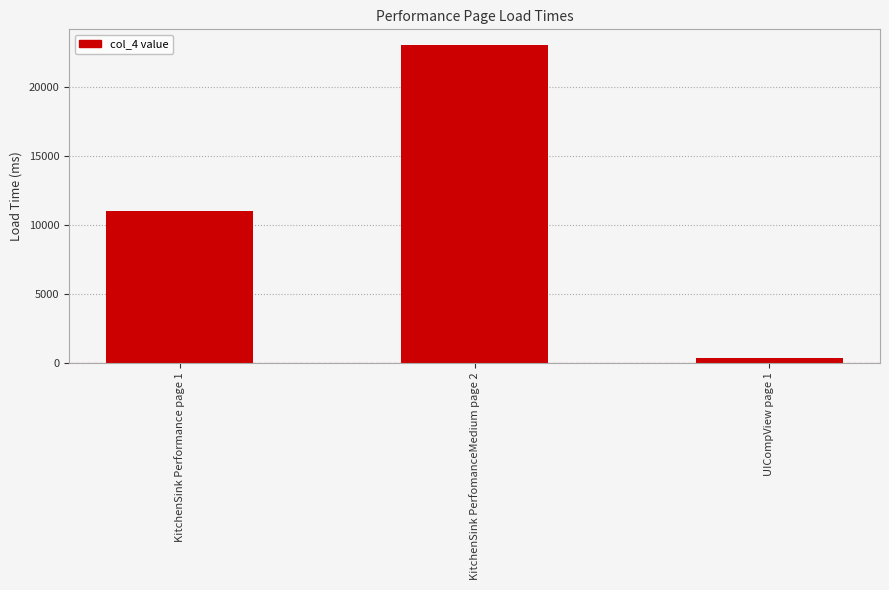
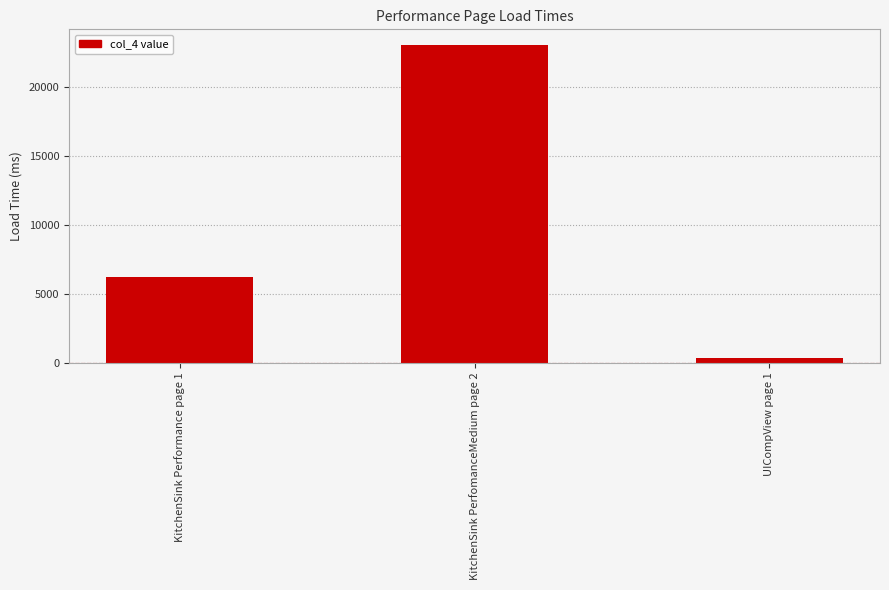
KitchenSink Performance page 1: 11000 -> 6200
